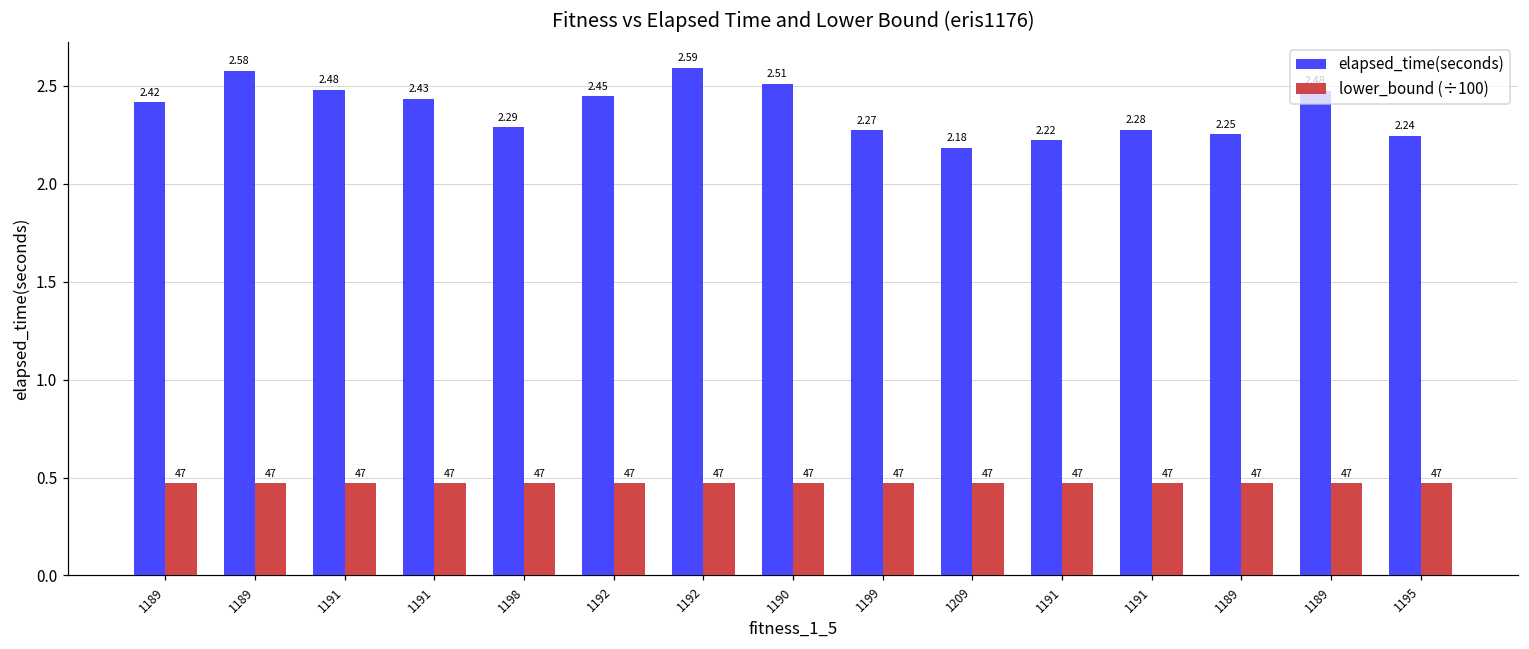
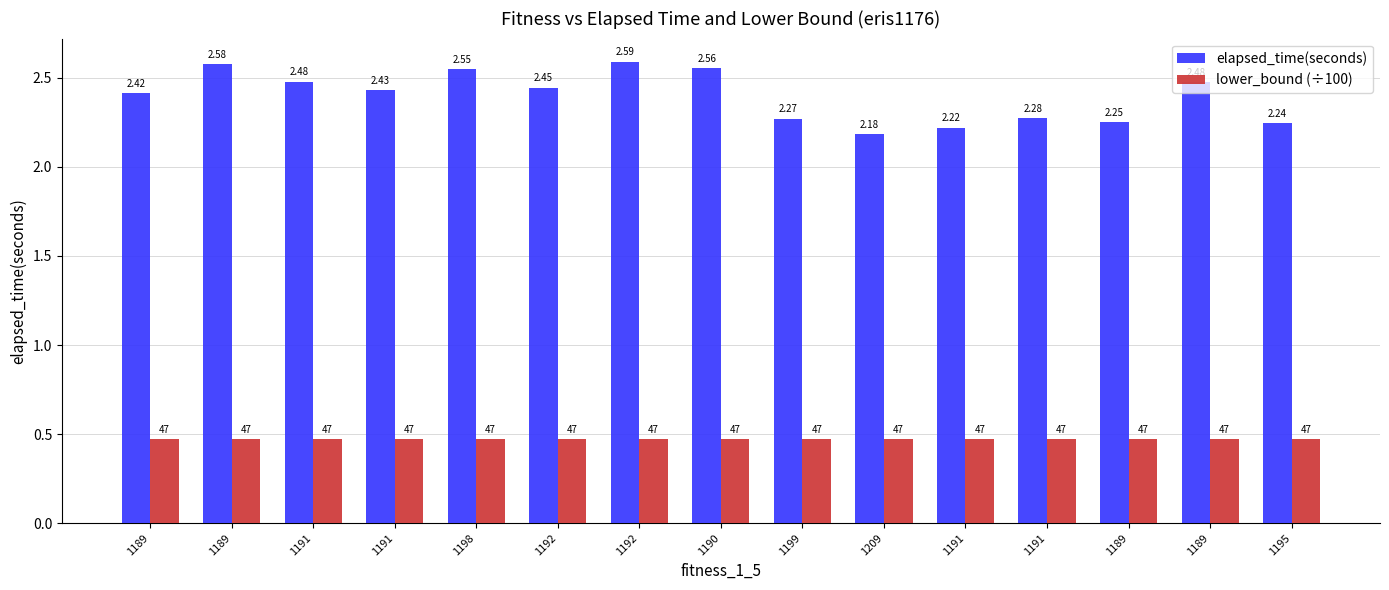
elapsed_time(seconds), 1198: 2.29 -> 2.55
elapsed_time(seconds), 1190: 2.51 -> 2.56
